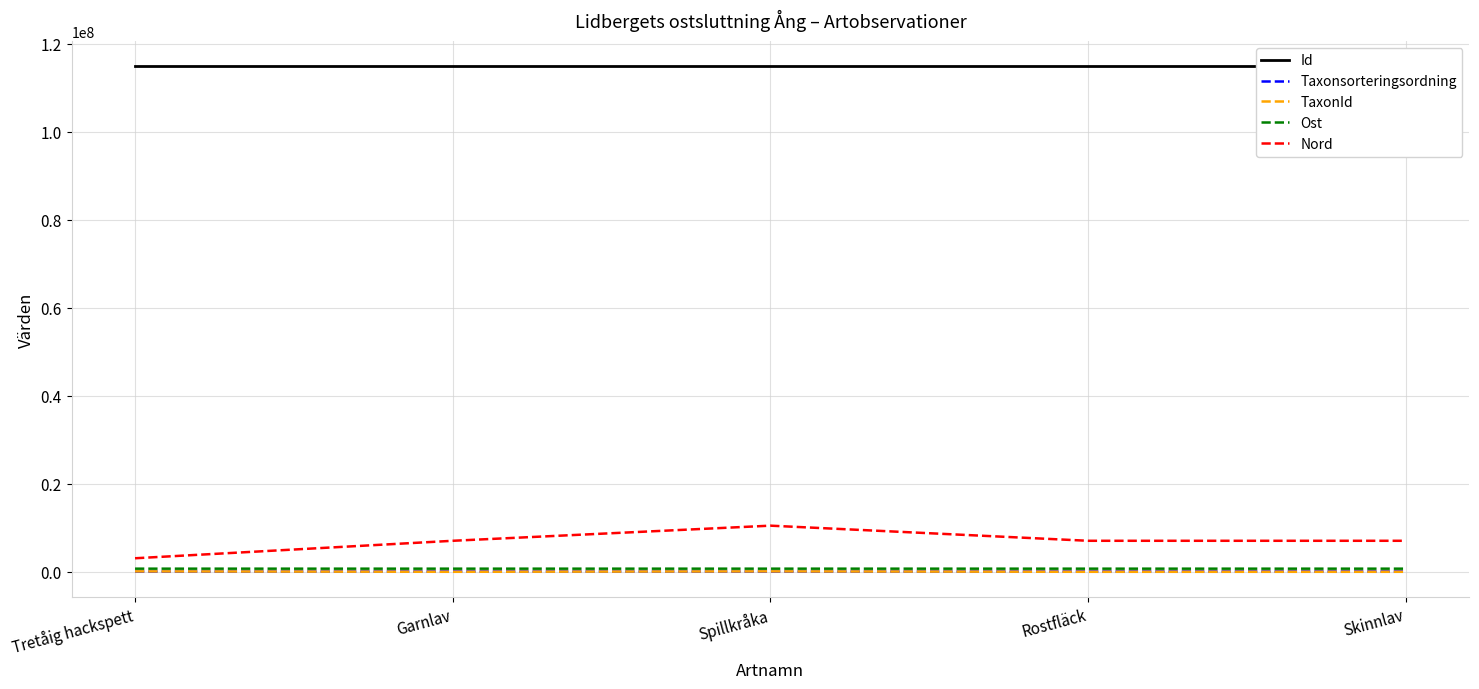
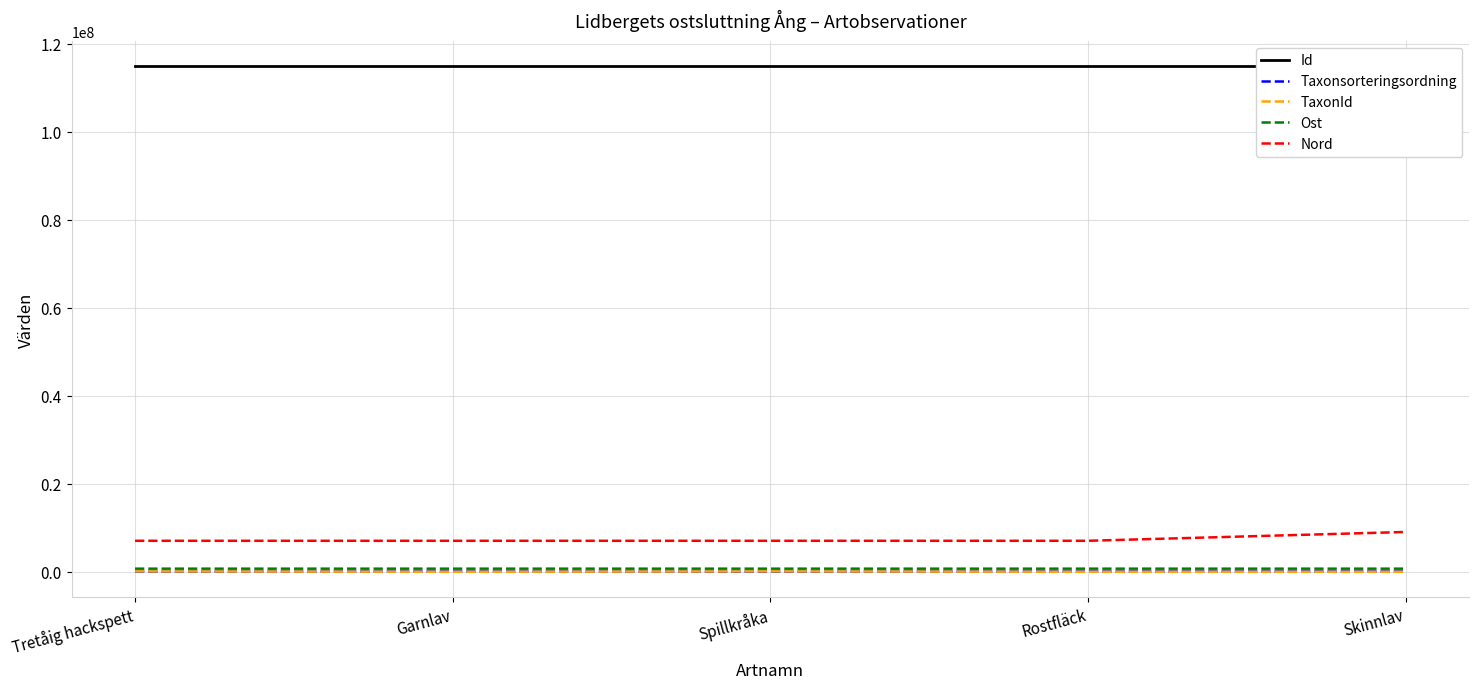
Nord, Tretåig hackspett: 3000000 -> 7000000
Nord, Spillkråka: 10000000 -> 7000000
Nord, Skinnlav: 7000000 -> 9000000
